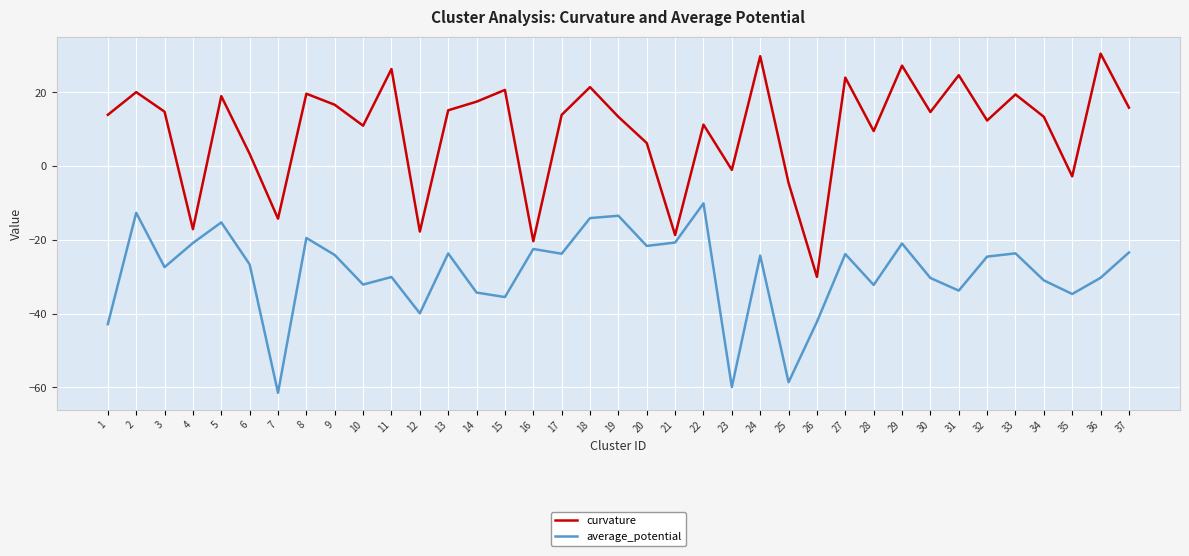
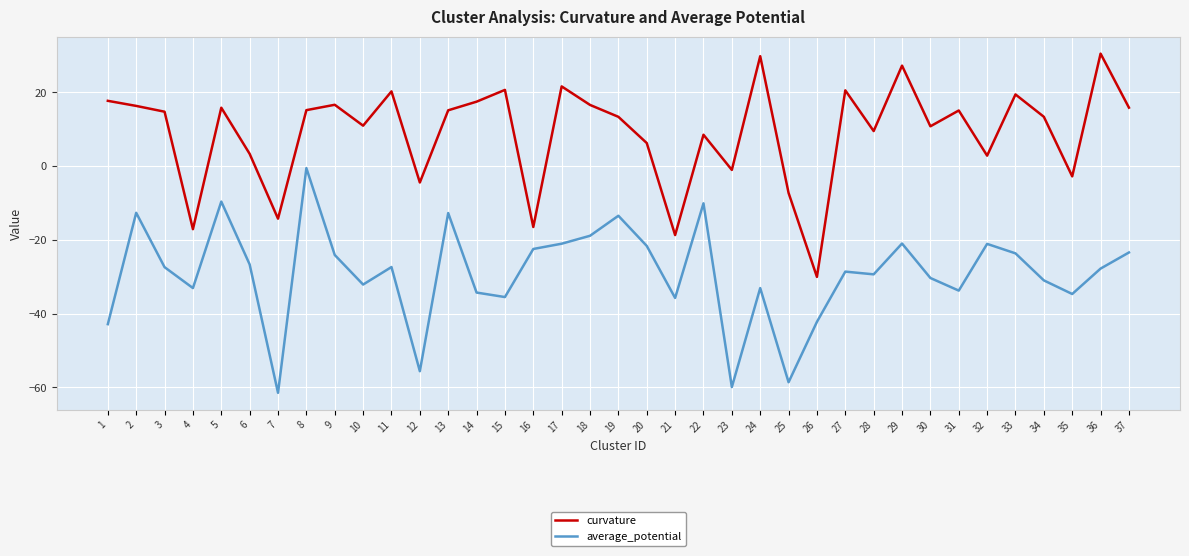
curvature, 1: 14 -> 18
curvature, 2: 20 -> 16
average_potential, 4: -21 -> -33
curvature, 5: 19 -> 16
average_potential, 5: -15 -> -10
curvature, 8: 20 -> 15
average_potential, 8: -19 -> -1
curvature, 11: 26 -> 20
average_potential, 11: -30 -> -27
curvature, 12: -18 -> -4
average_potential, 12: -40 -> -56
average_potential, 13: -24 -> -13
curvature, 16: -20 -> -17
curvature, 17: 14 -> 22
average_potential, 17: -24 -> -21
curvature, 18: 21 -> 17
average_potential, 18: -14 -> -19
average_potential, 21: -21 -> -36
curvature, 22: 11 -> 9
average_potential, 24: -24 -> -33
curvature, 25: -5 -> -7
curvature, 27: 24 -> 21
average_potential, 27: -24 -> -29
average_potential, 28: -32 -> -29
curvature, 30: 15 -> 11
curvature, 31: 25 -> 15
curvature, 32: 12 -> 3
average_potential, 32: -25 -> -21
average_potential, 36: -30 -> -28
